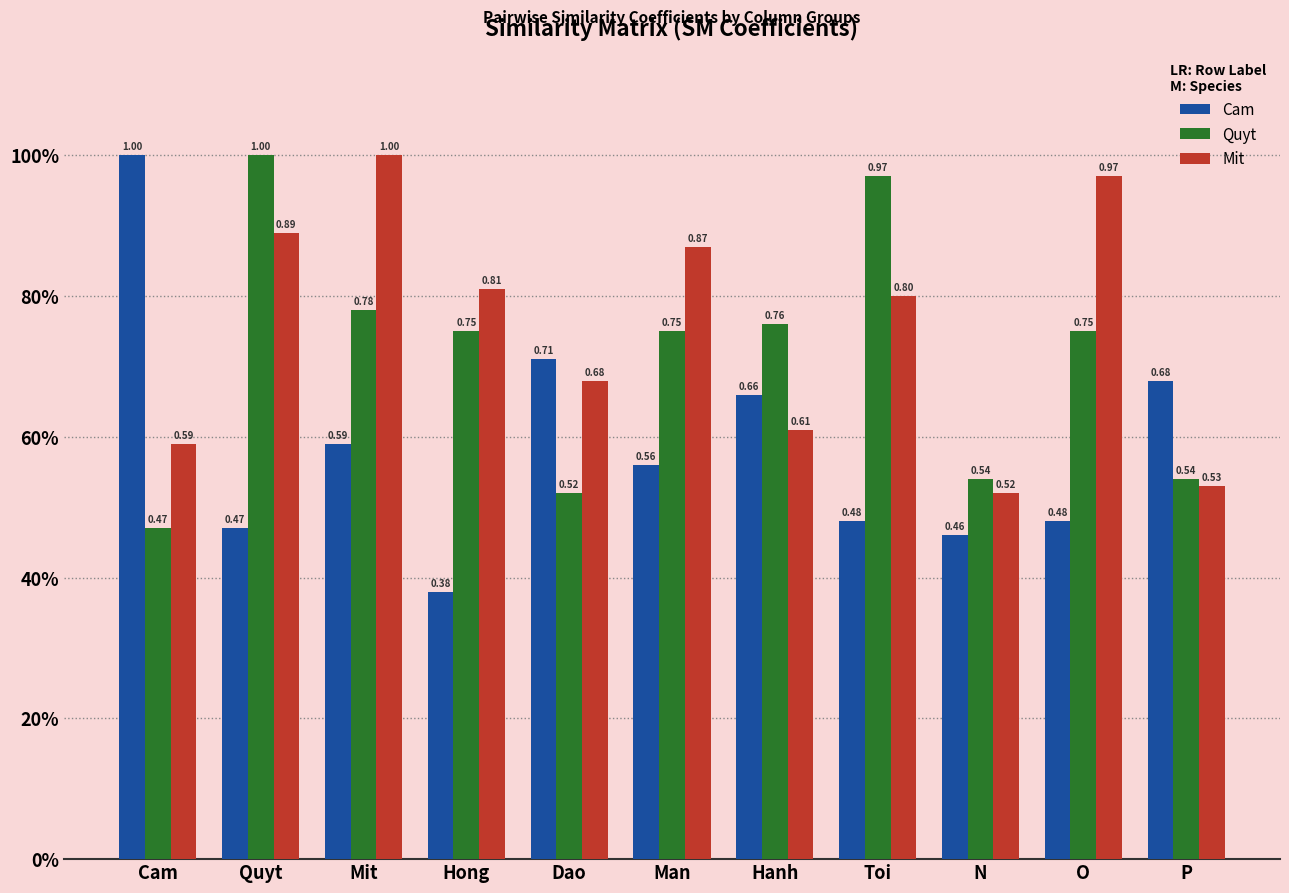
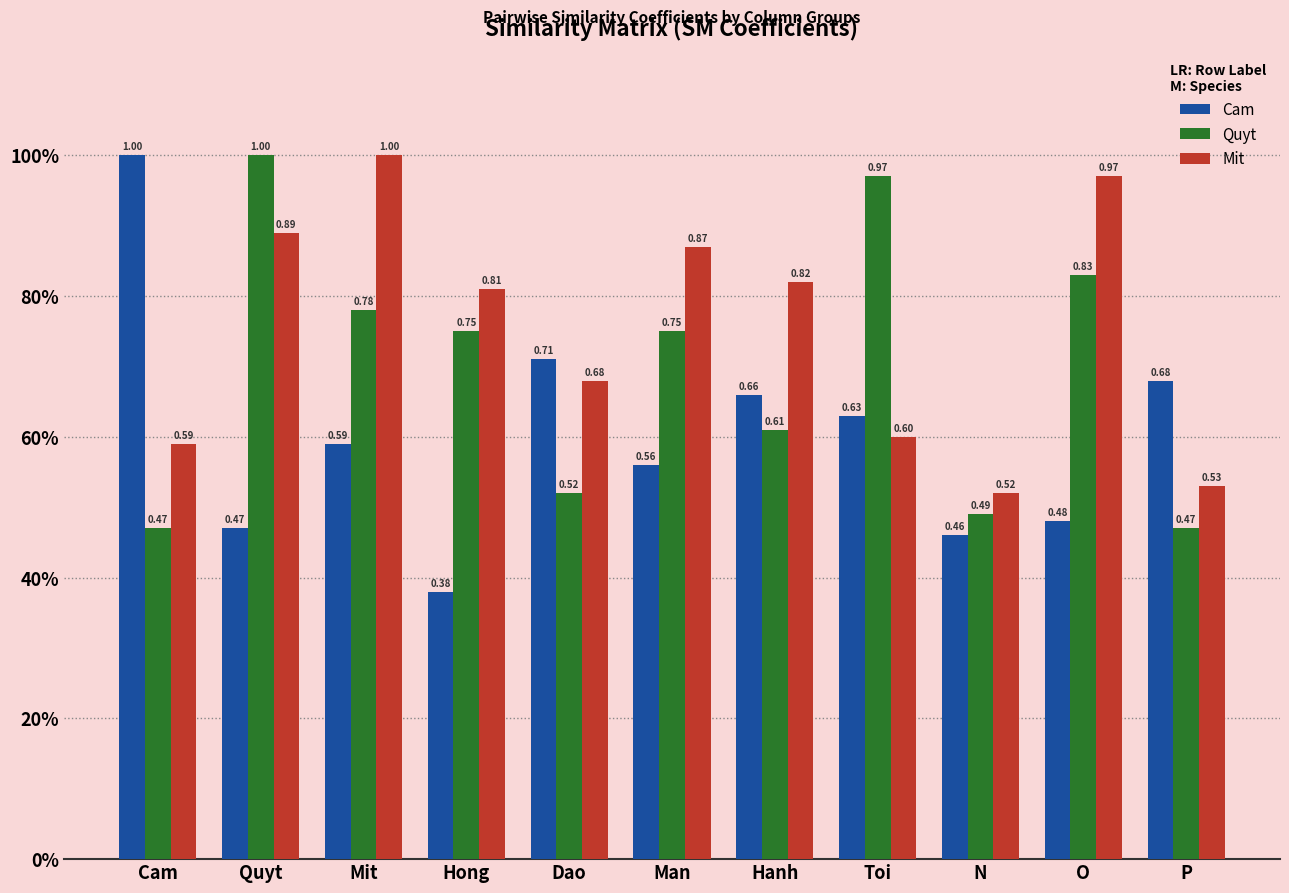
Quyt, Hanh: 0.76 -> 0.61
Mit, Hanh: 0.61 -> 0.82
Cam, Toi: 0.48 -> 0.63
Mit, Toi: 0.80 -> 0.60
Quyt, N: 0.54 -> 0.49
Quyt, O: 0.75 -> 0.83
Quyt, P: 0.54 -> 0.47
